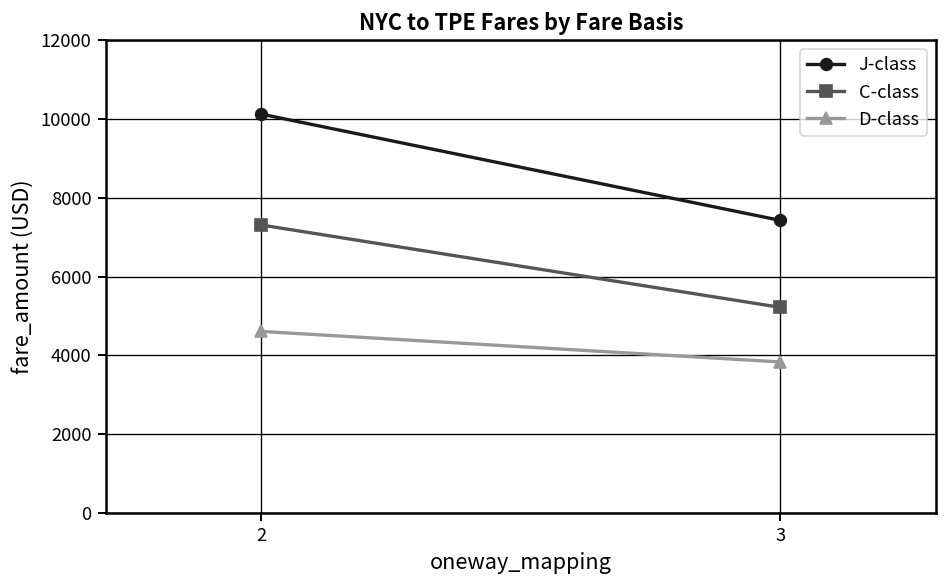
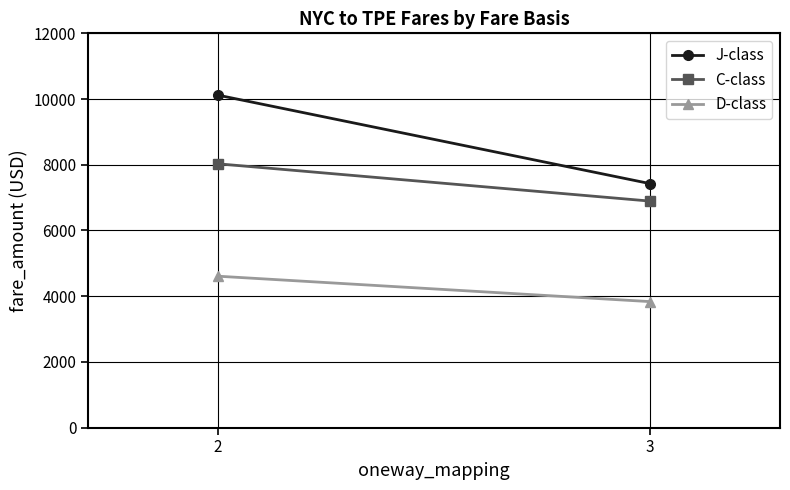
C-class, 2: 7300 -> 8000
C-class, 3: 5200 -> 6900
